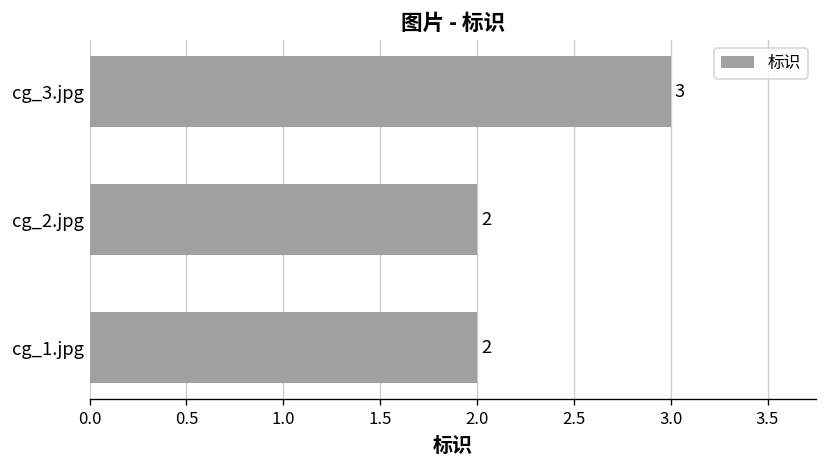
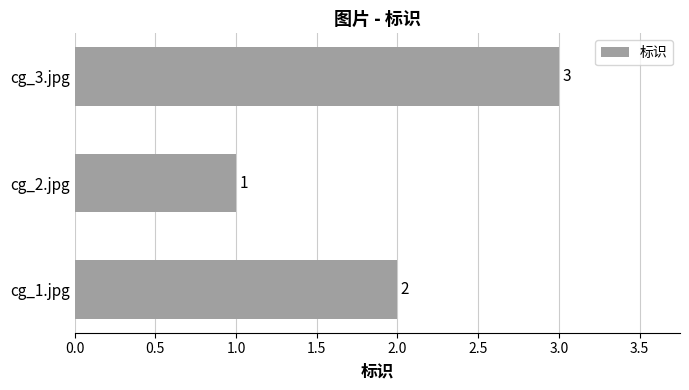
cg_2.jpg: 2 -> 1
